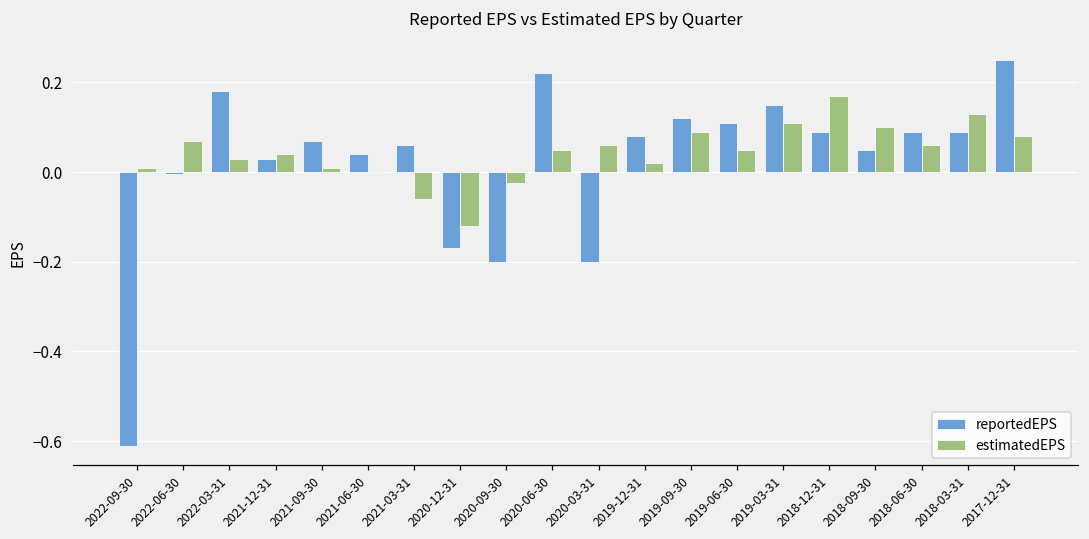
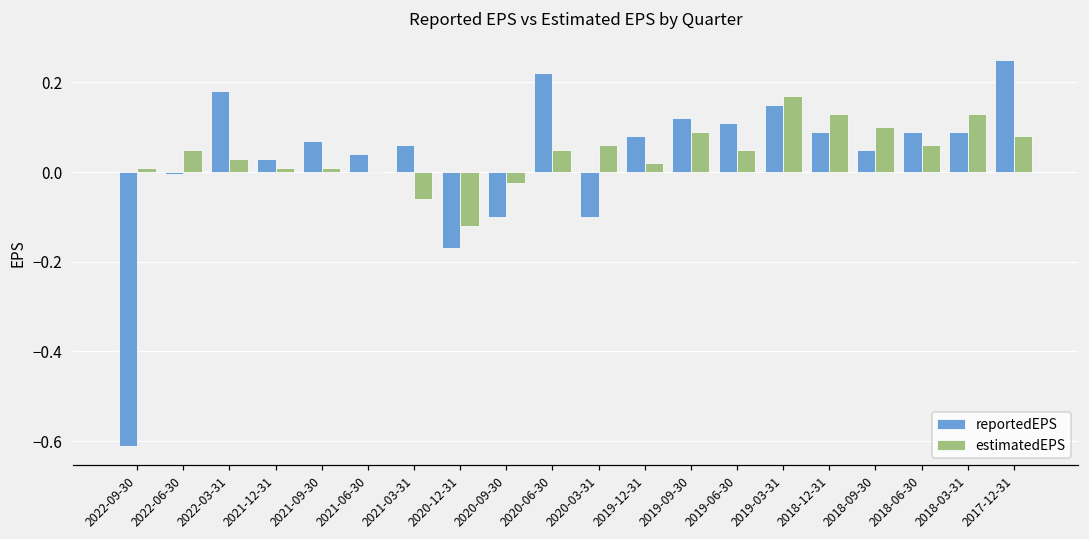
estimatedEPS, 2022-06-30: 0.07 -> 0.05
estimatedEPS, 2021-12-31: 0.04 -> 0.01
reportedEPS, 2020-09-30: -0.2 -> -0.1
reportedEPS, 2020-03-31: -0.2 -> -0.1
estimatedEPS, 2019-03-31: 0.11 -> 0.17
estimatedEPS, 2018-12-31: 0.17 -> 0.13
